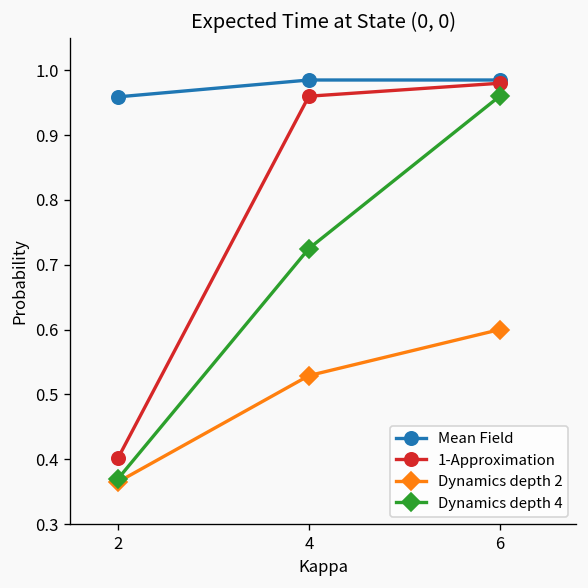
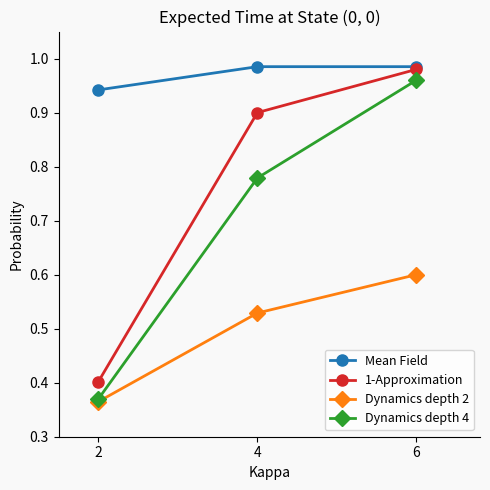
Mean Field, 2: 0.96 -> 0.94
1-Approximation, 4: 0.96 -> 0.90
Dynamics depth 4, 4: 0.73 -> 0.78
